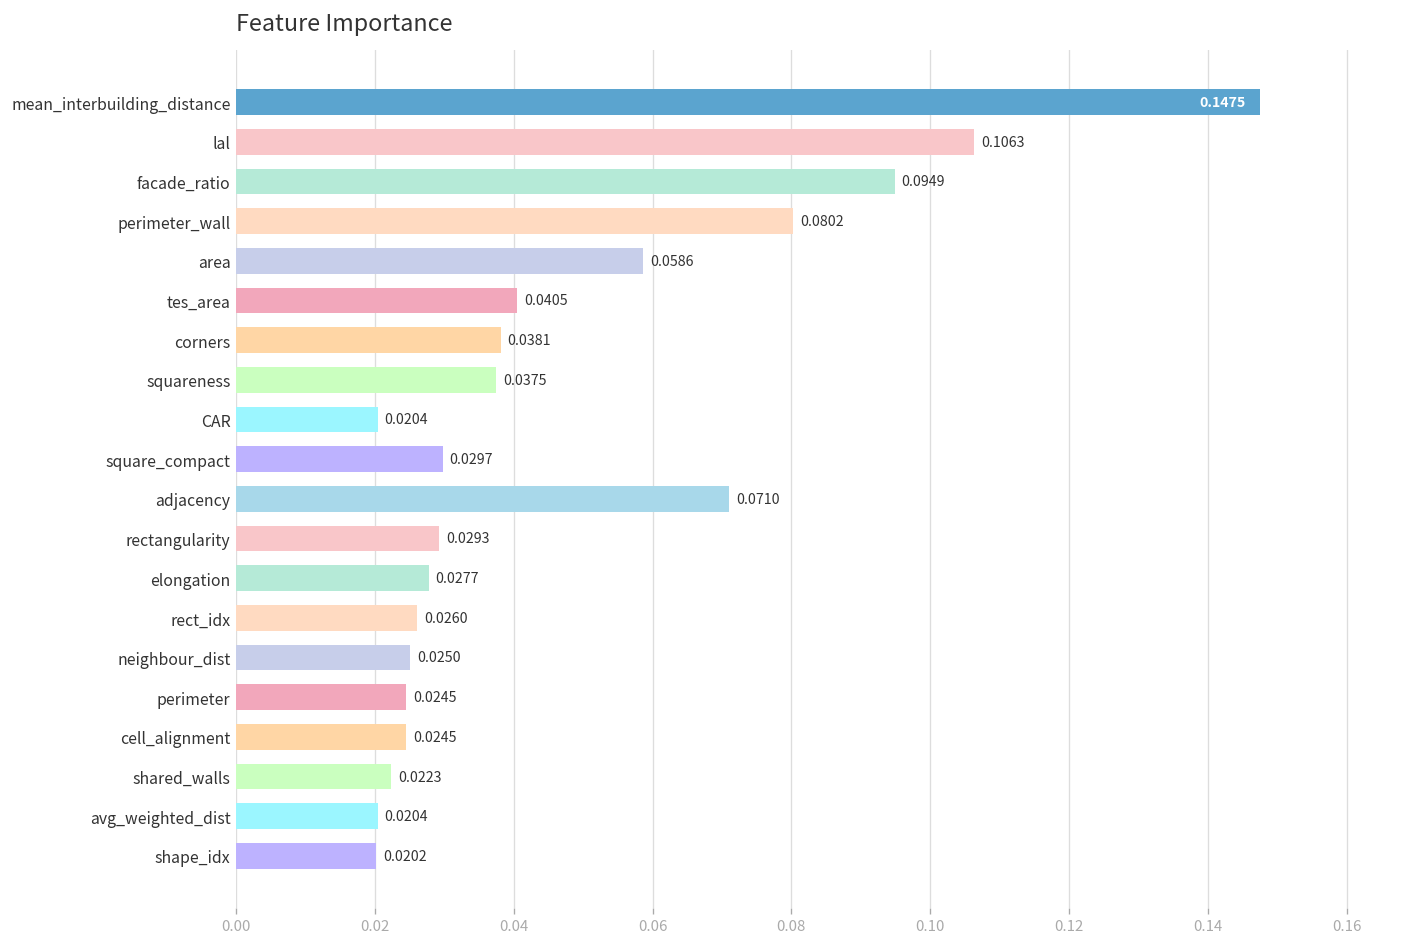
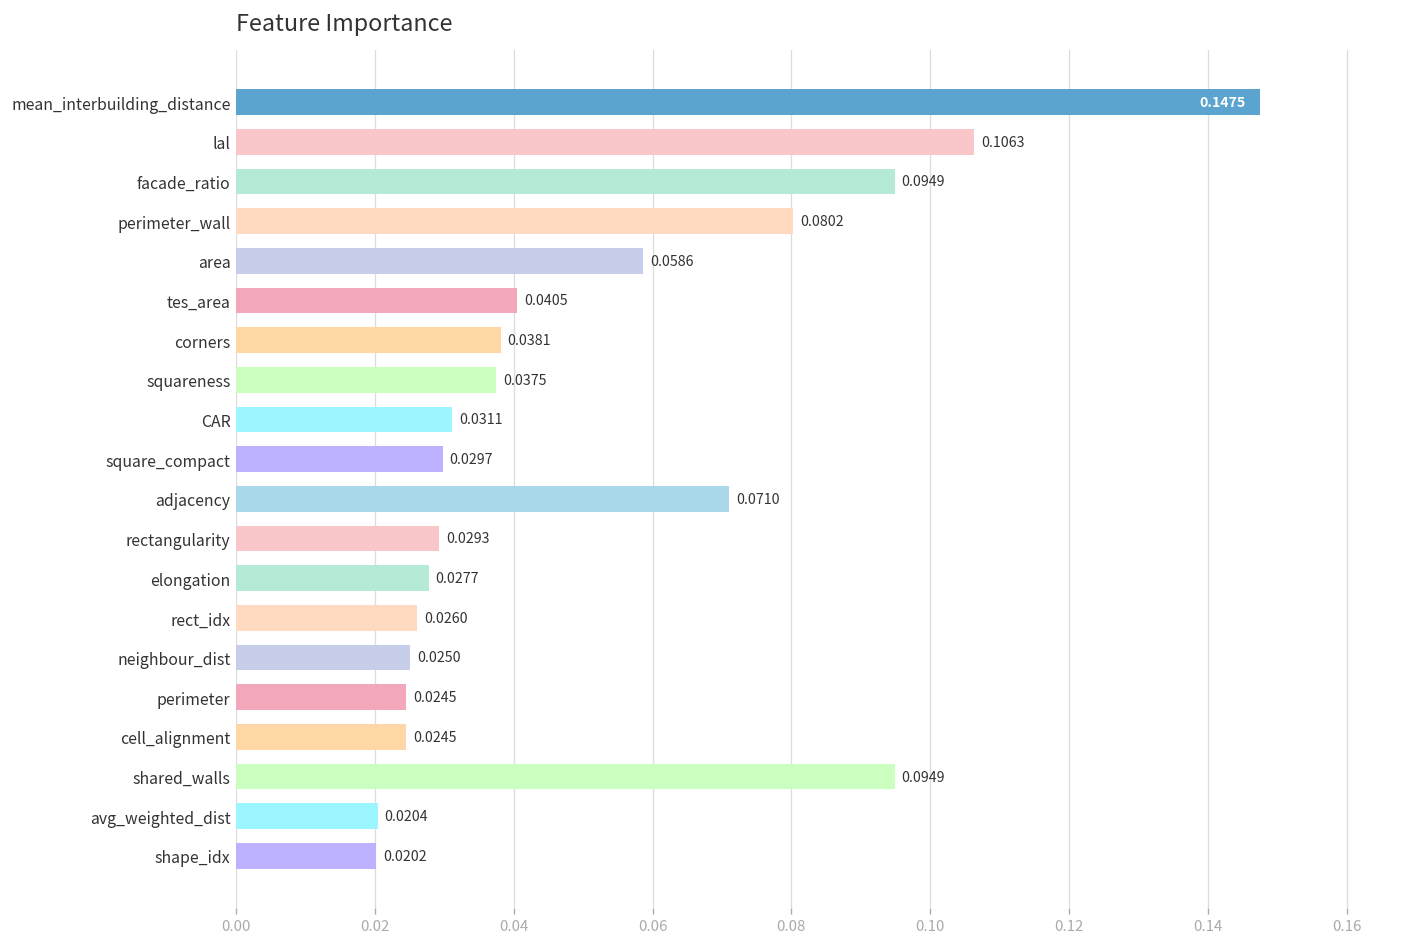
CAR: 0.0204 -> 0.0311
shared_walls: 0.0223 -> 0.0949
